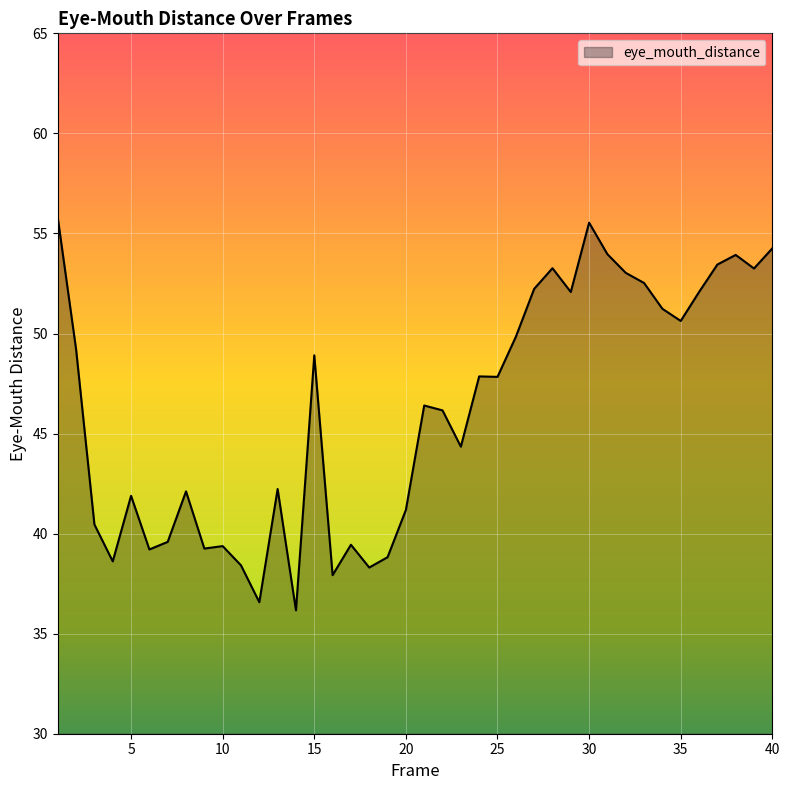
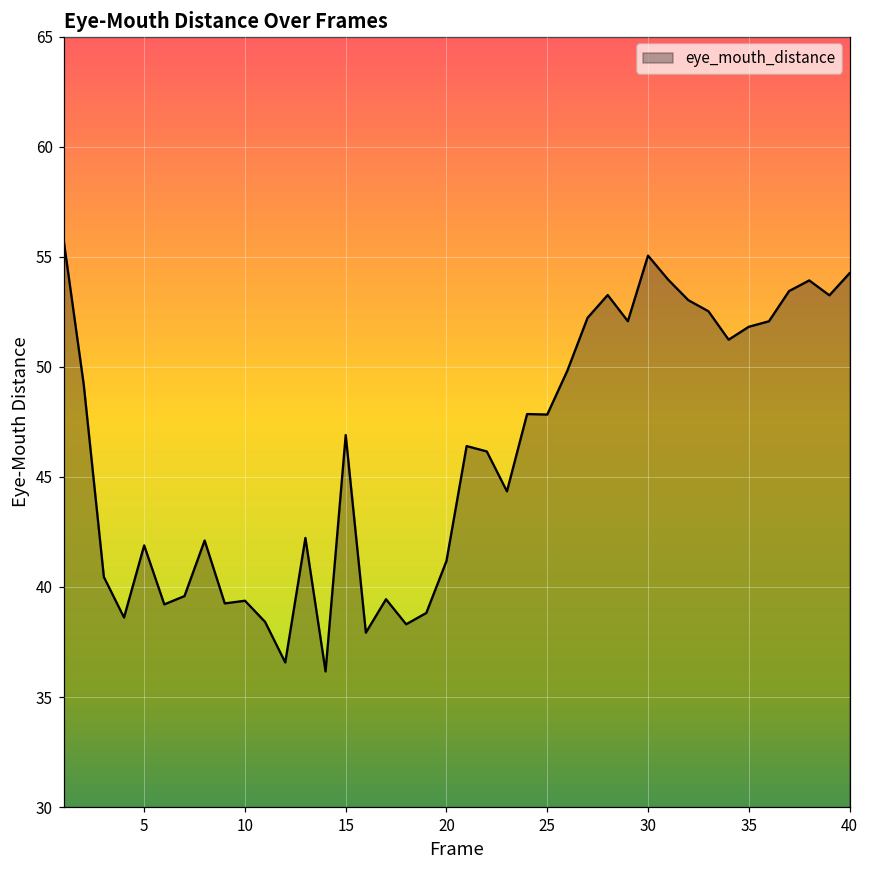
15: 48.9 -> 46.9
30: 55.5 -> 55.1
35: 50.6 -> 51.8
